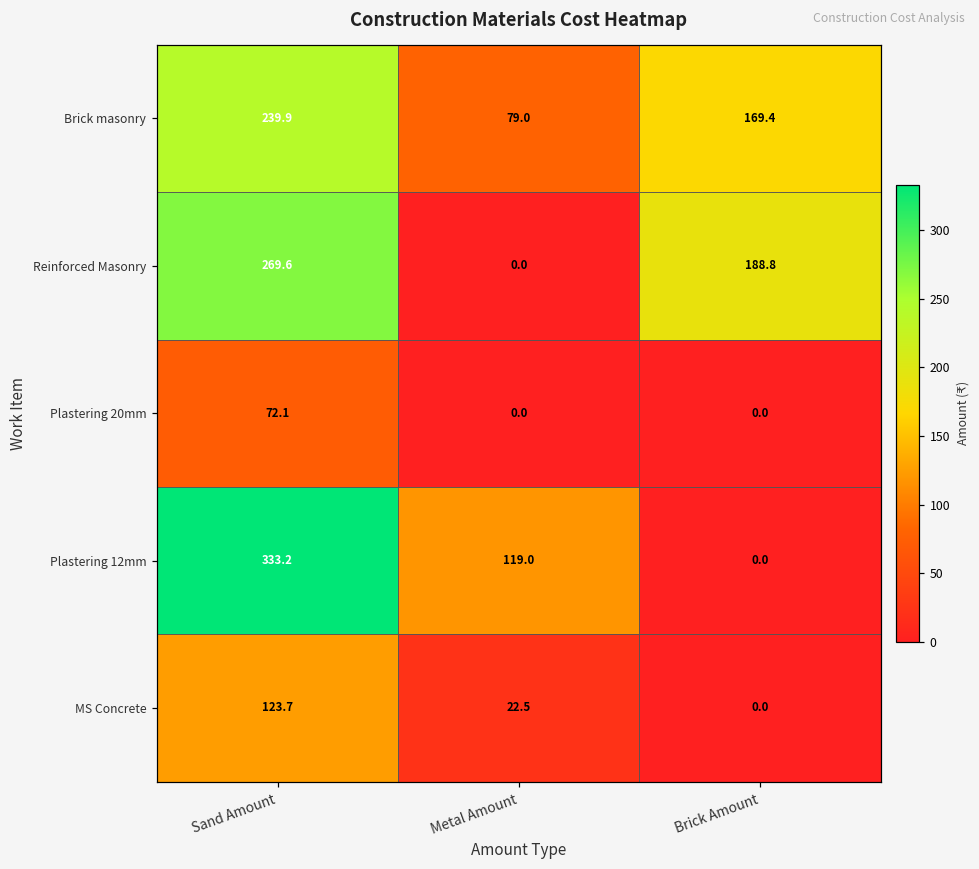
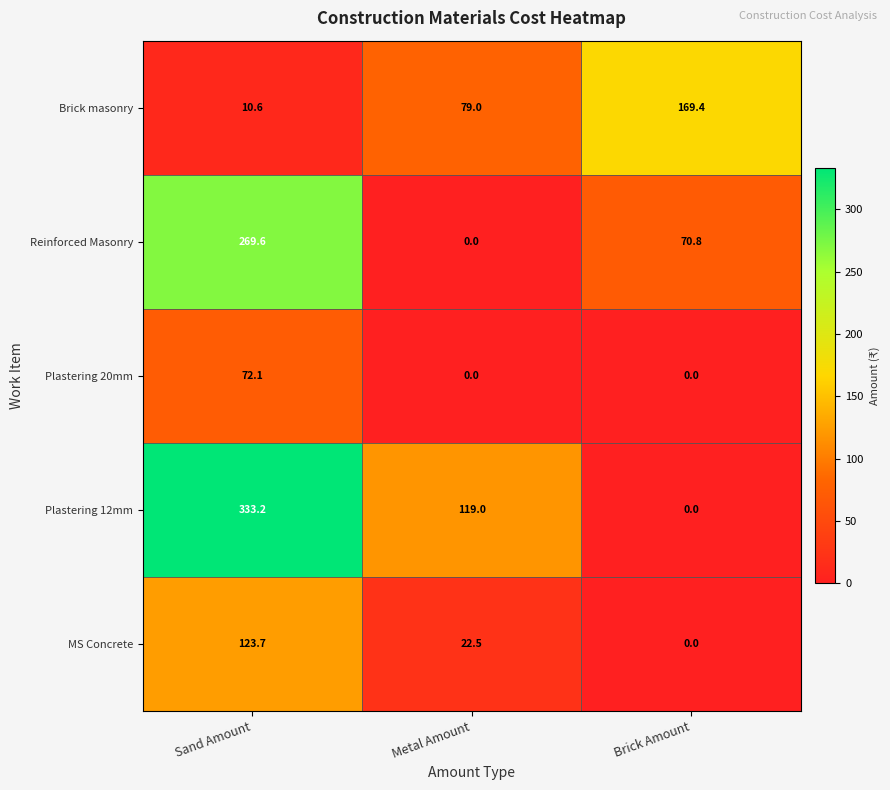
Brick masonry, Sand Amount: 239.9 -> 10.6
Reinforced Masonry, Brick Amount: 188.8 -> 70.8
